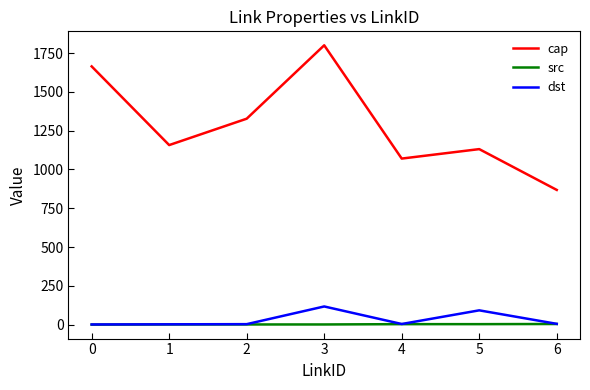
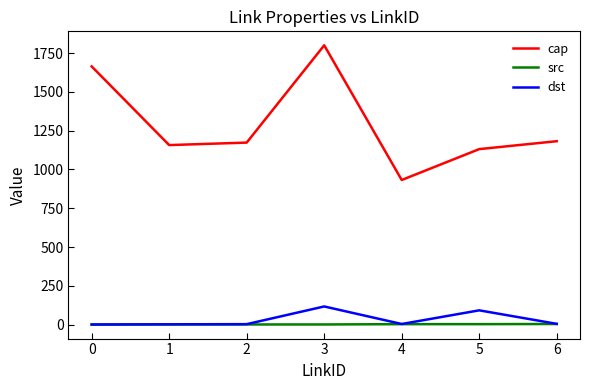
cap, 2: 1330 -> 1170
cap, 4: 1070 -> 930
cap, 6: 870 -> 1180
